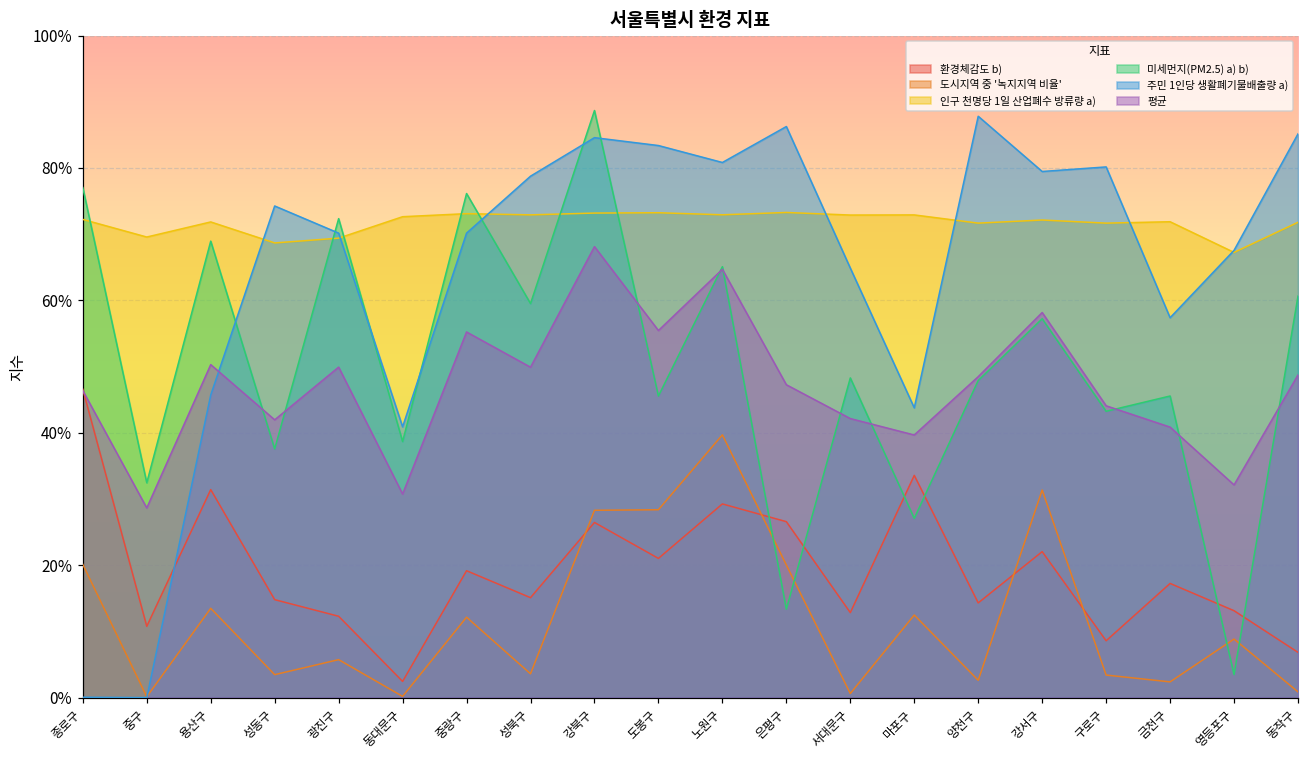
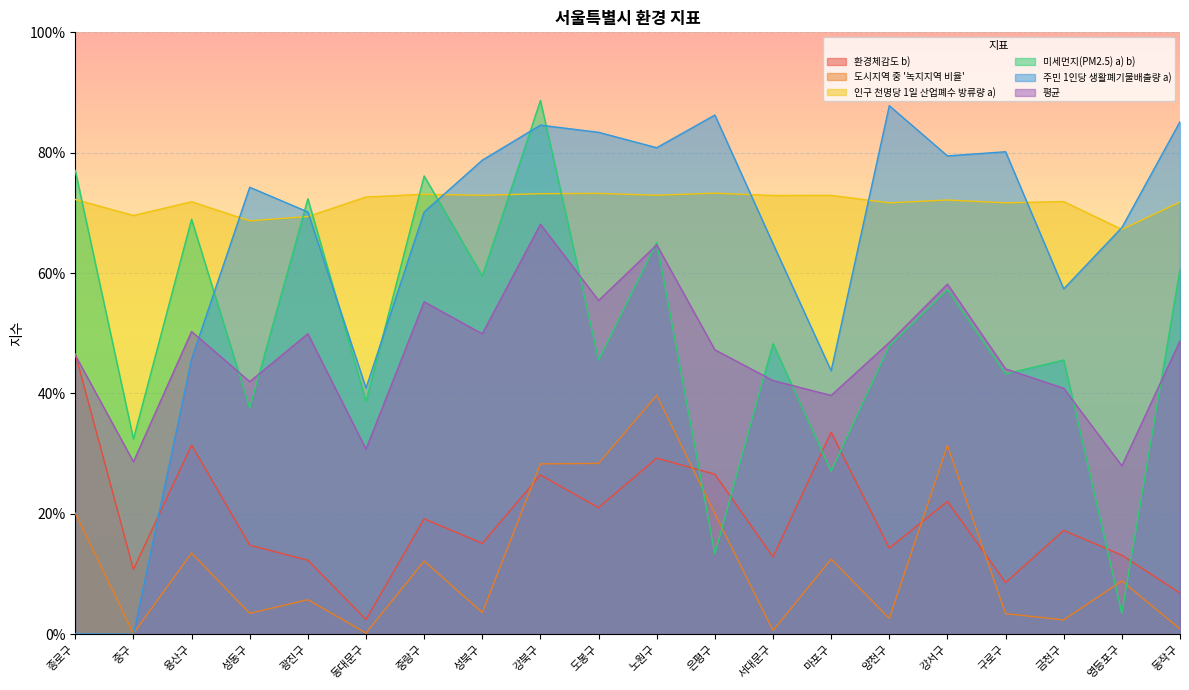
평균, 영등포구: 32% -> 28%
